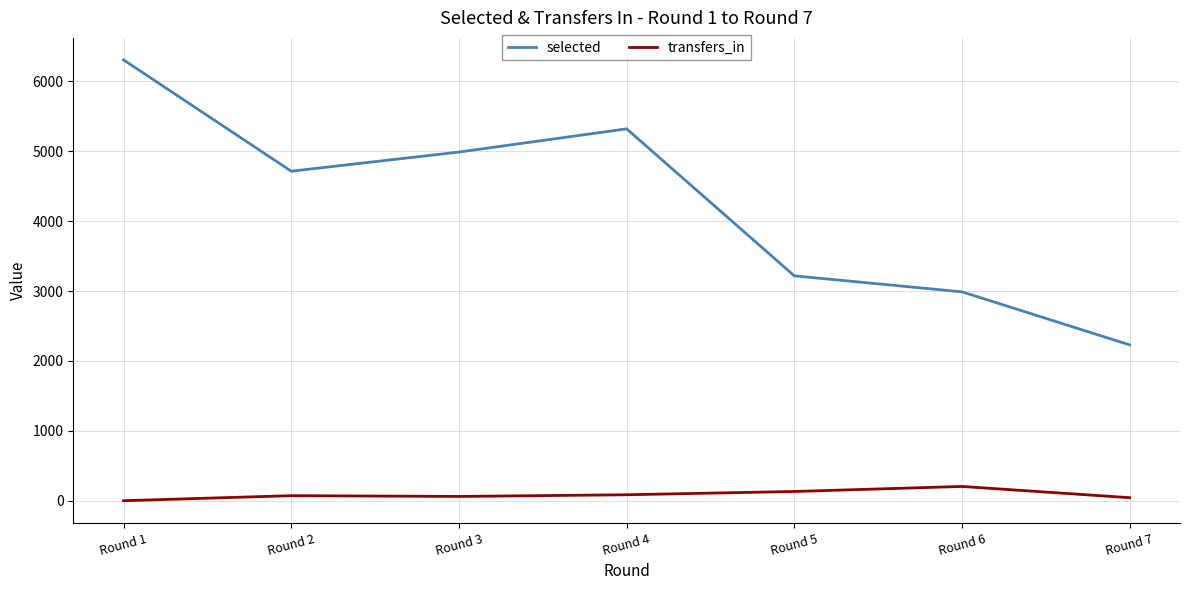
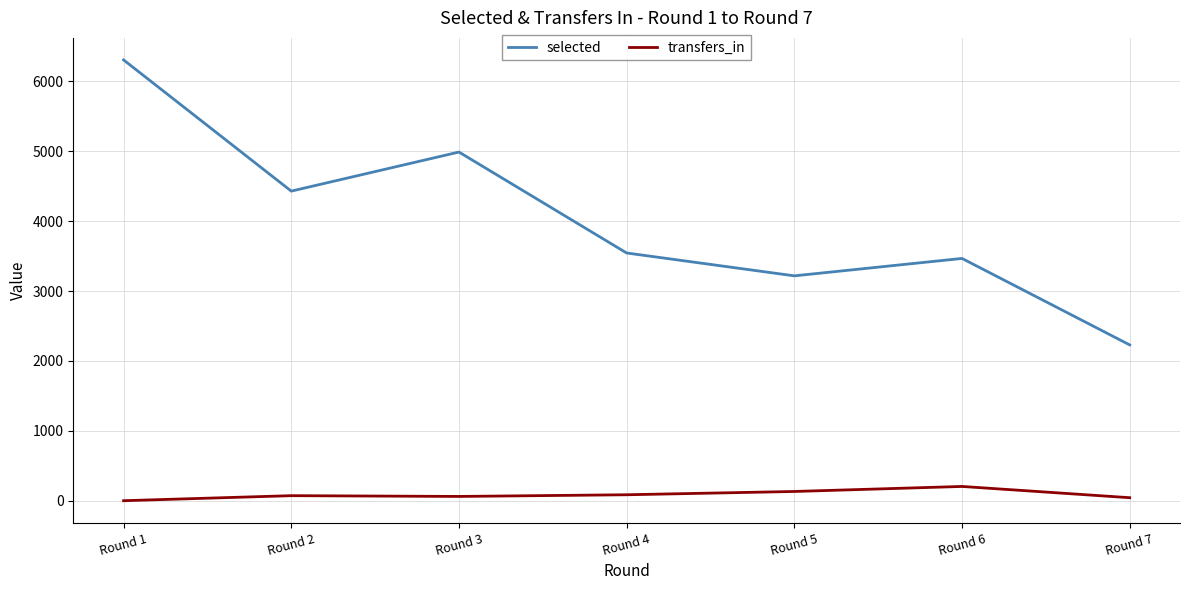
selected, Round 2: 4700 -> 4400
selected, Round 4: 5300 -> 3500
selected, Round 6: 3000 -> 3500
